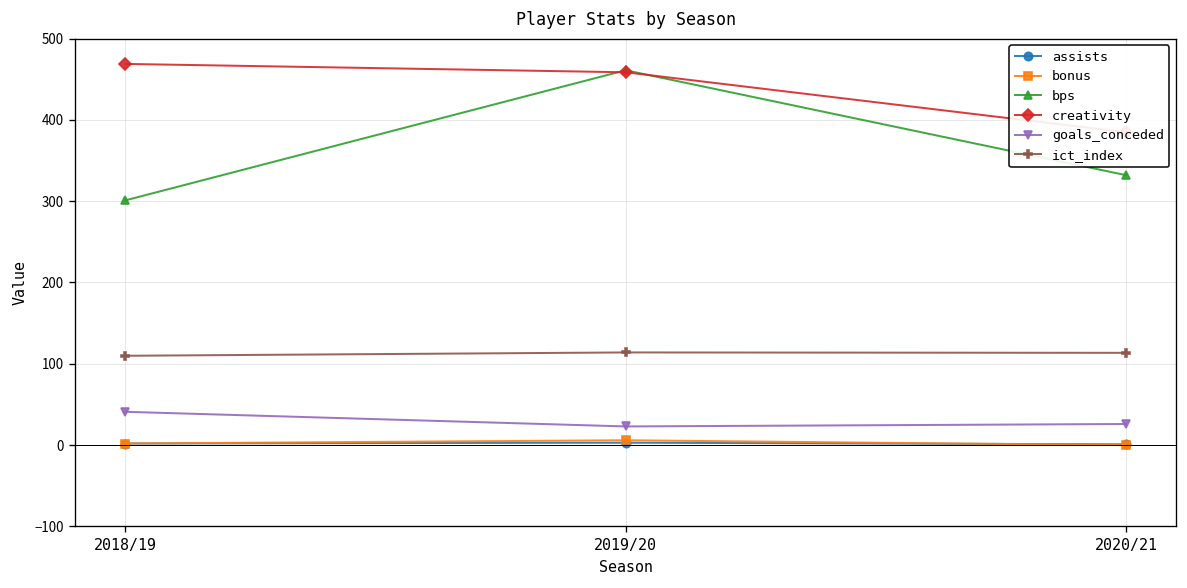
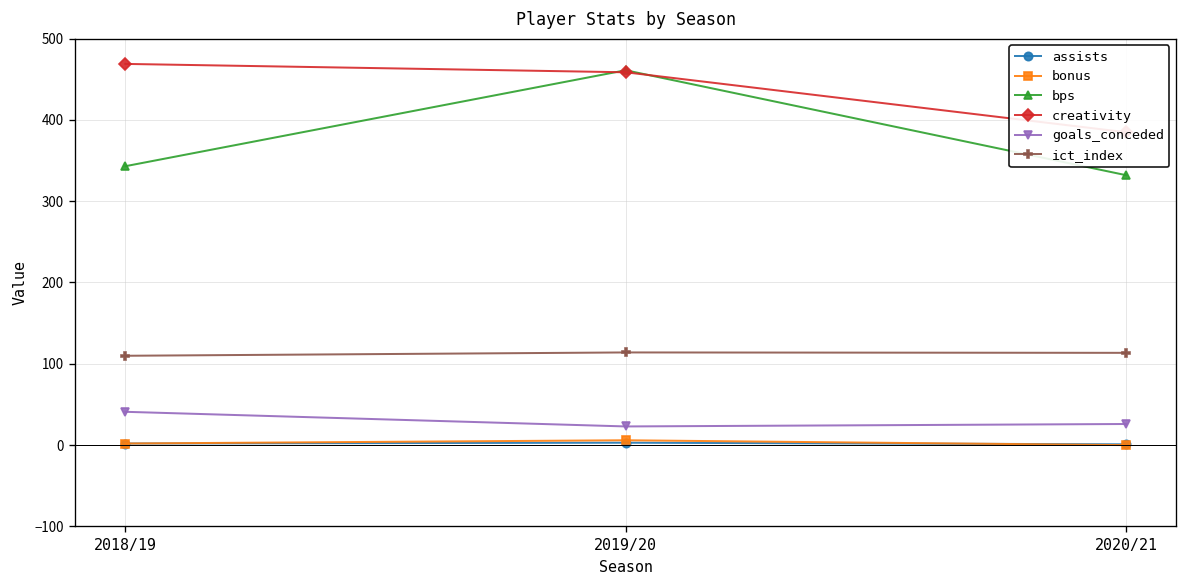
bps, 2018/19: 300 -> 340
